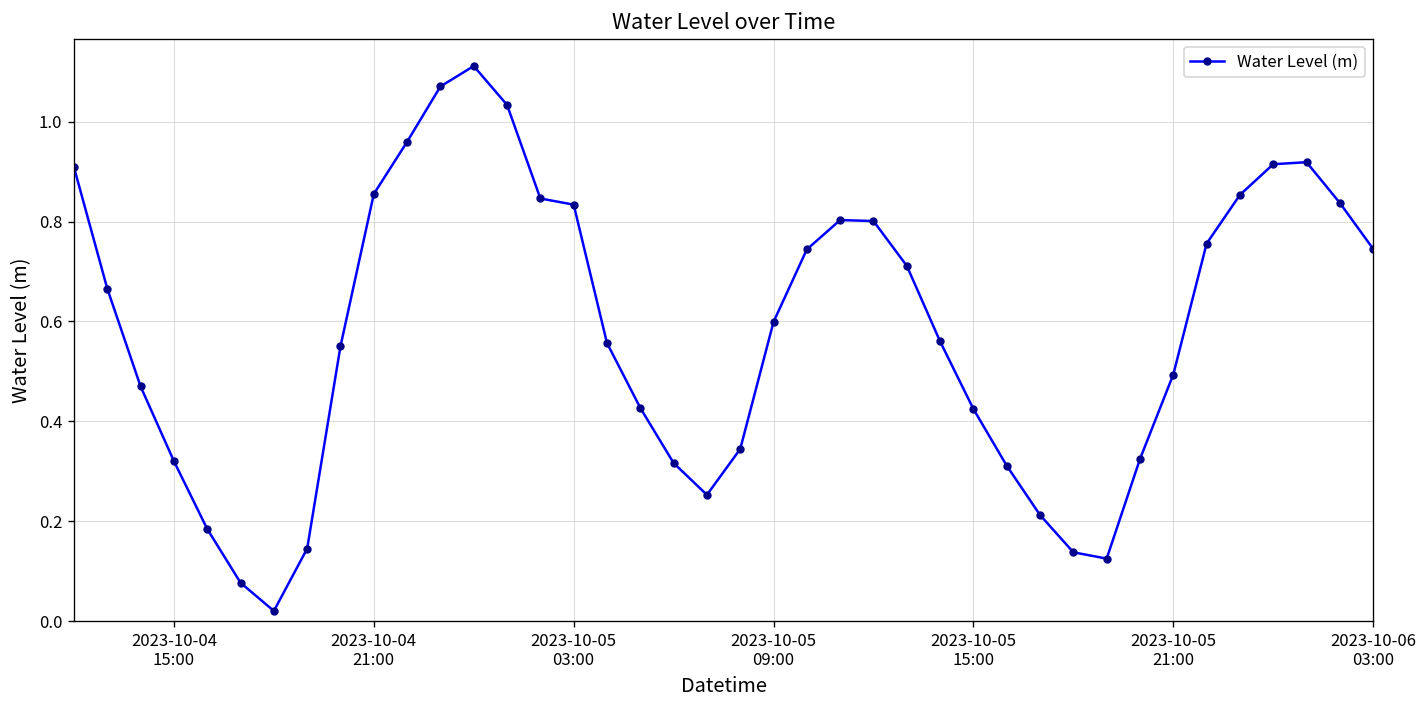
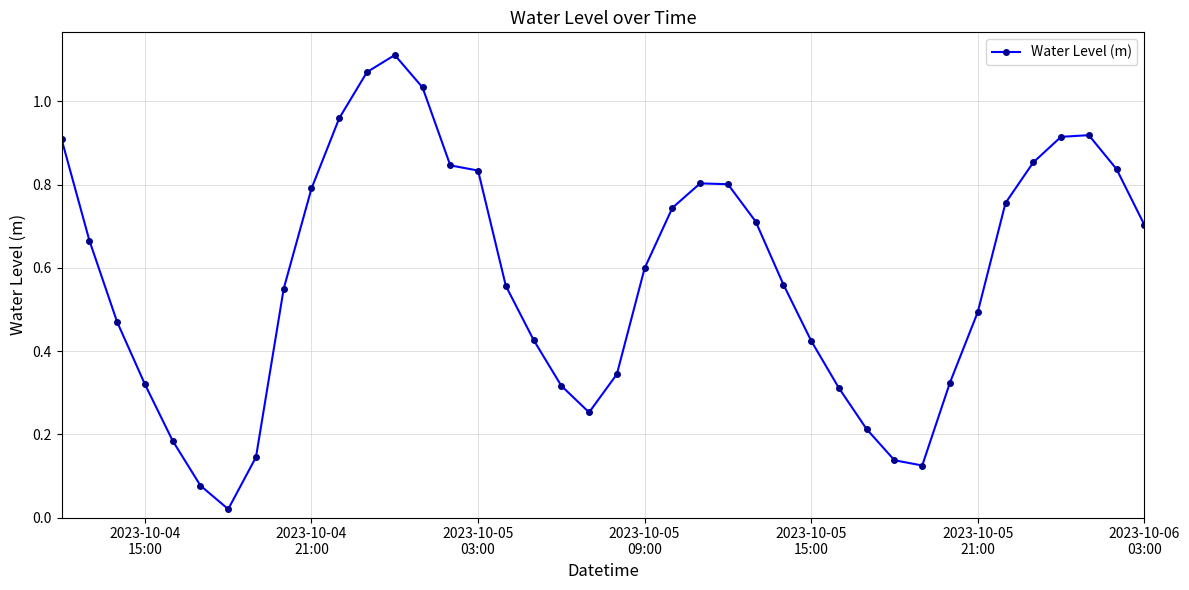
2023-10-04 21:00: 0.86 -> 0.79
2023-10-06 03:00: 0.75 -> 0.70
